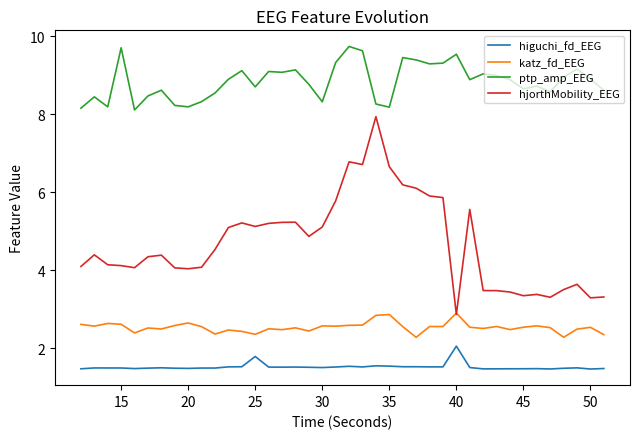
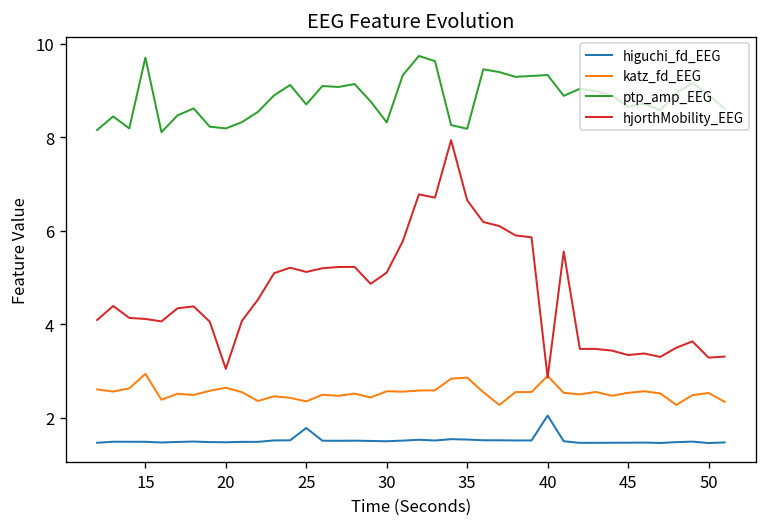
katz_fd_EEG, 15: 2.6 -> 2.9
hjorthMobility_EEG, 20: 4.0 -> 3.0
ptp_amp_EEG, 40: 9.5 -> 9.3
